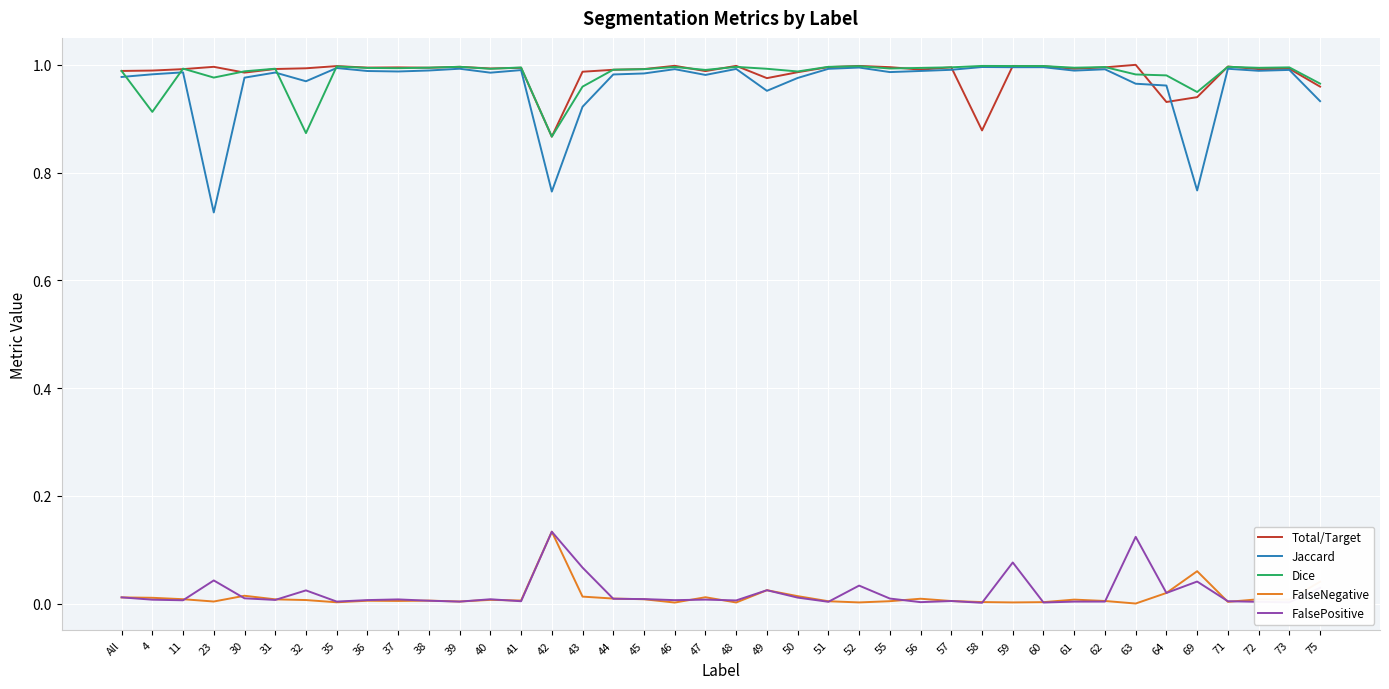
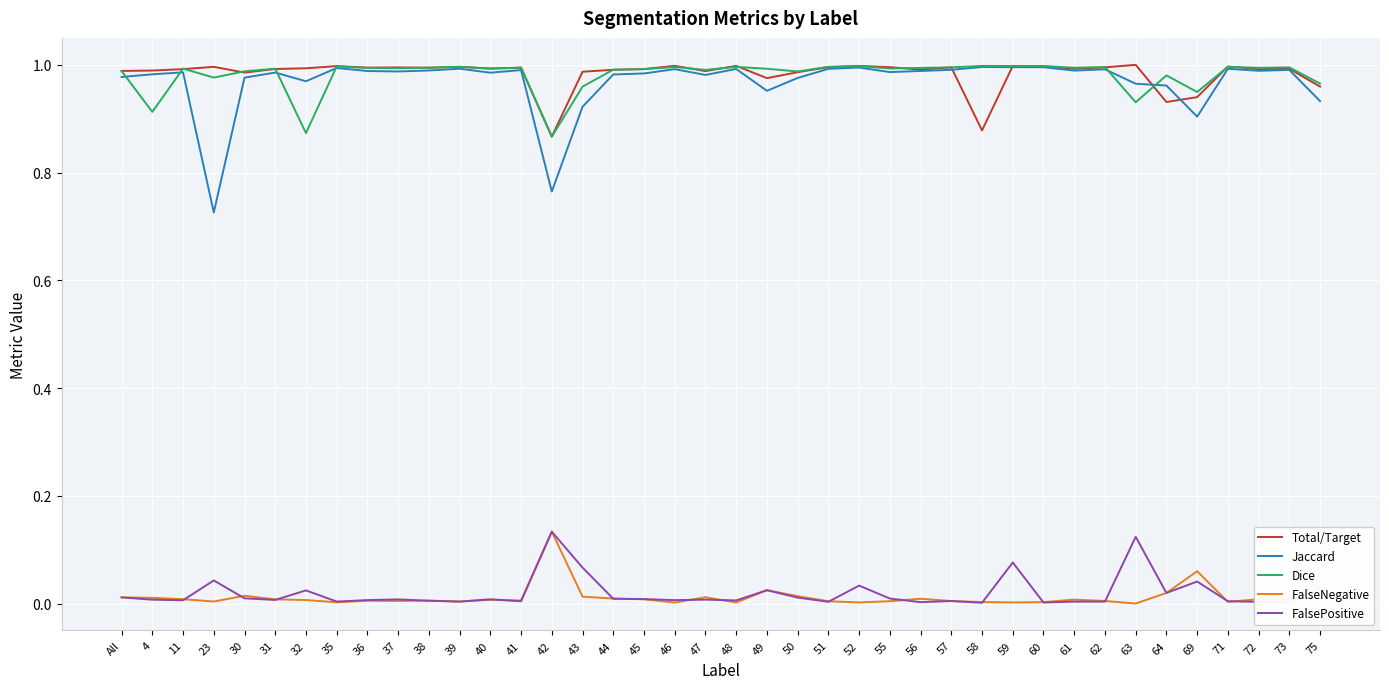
Dice, 63: 0.98 -> 0.93
Jaccard, 69: 0.77 -> 0.90
